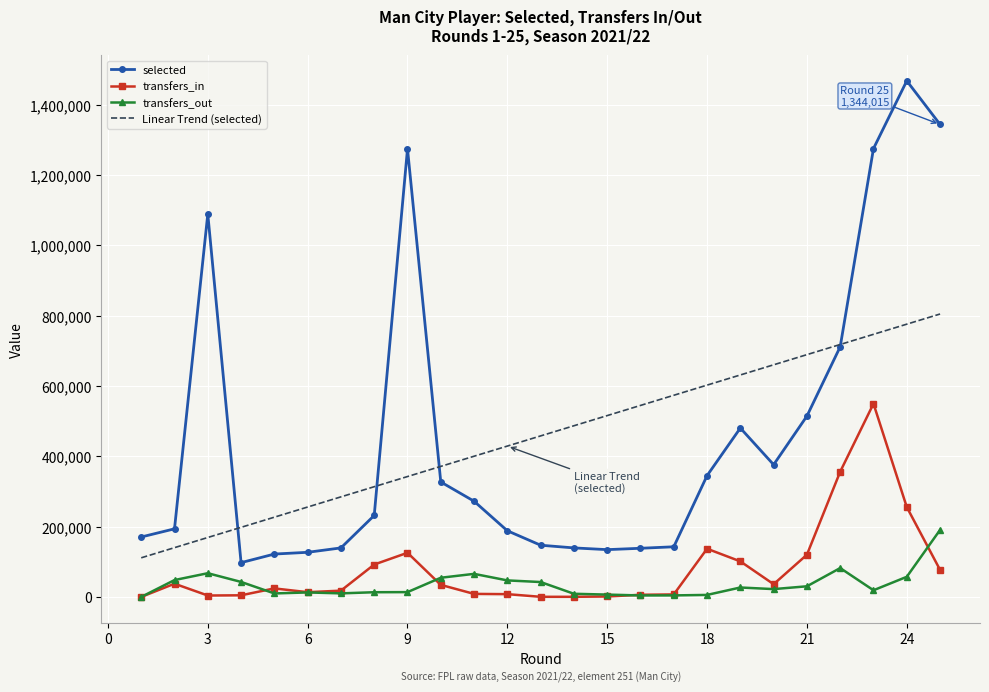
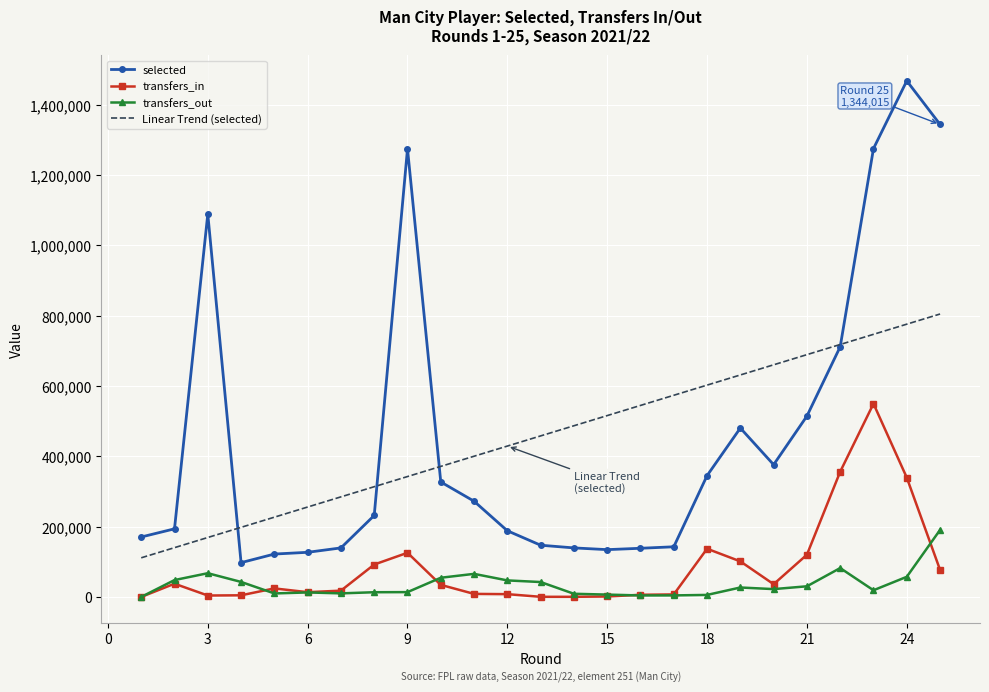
transfers_in, 24: 260,000 -> 340,000
